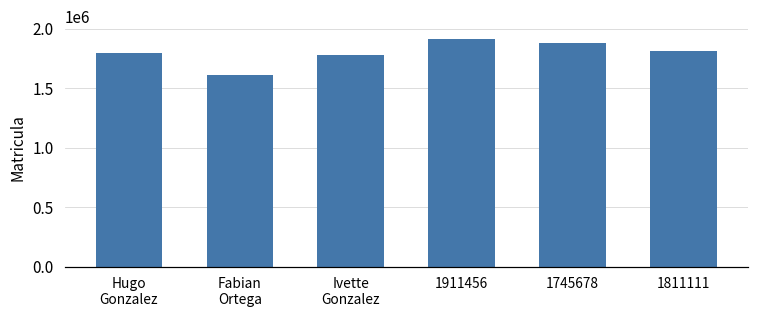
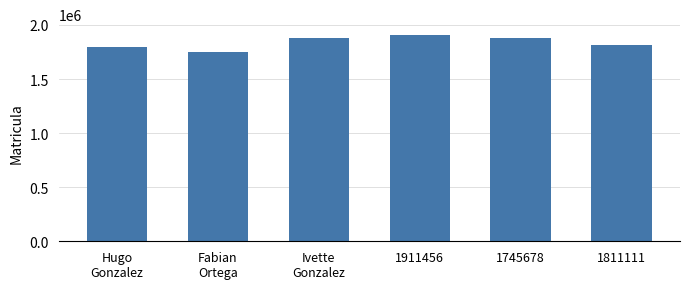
Fabian Ortega: 1610000 -> 1750000
Ivette Gonzalez: 1780000 -> 1870000
